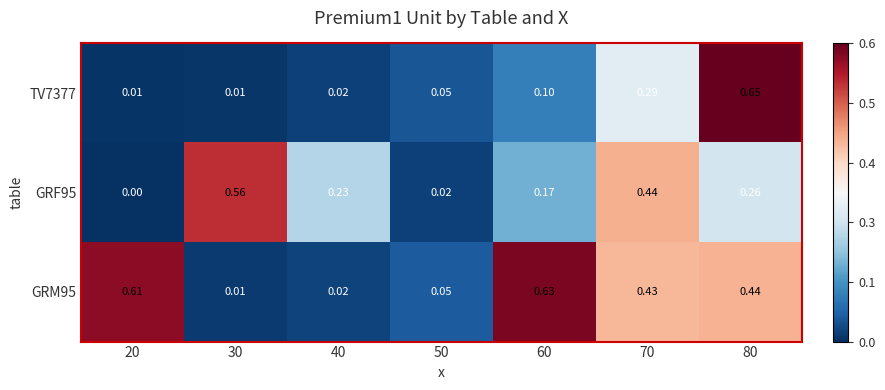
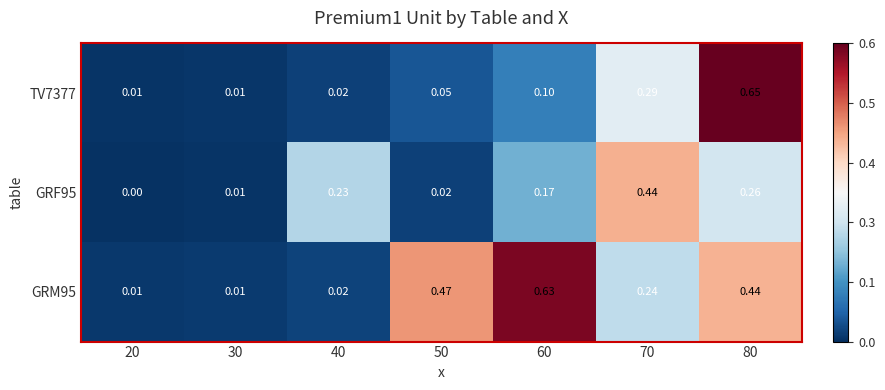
GRF95, 30: 0.56 -> 0.01
GRM95, 20: 0.61 -> 0.01
GRM95, 50: 0.05 -> 0.47
GRM95, 70: 0.43 -> 0.24
